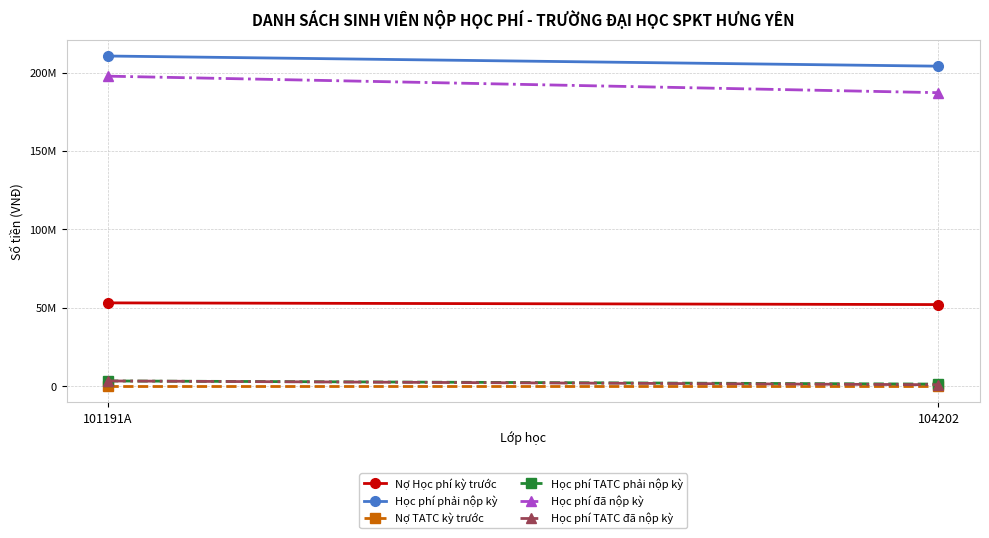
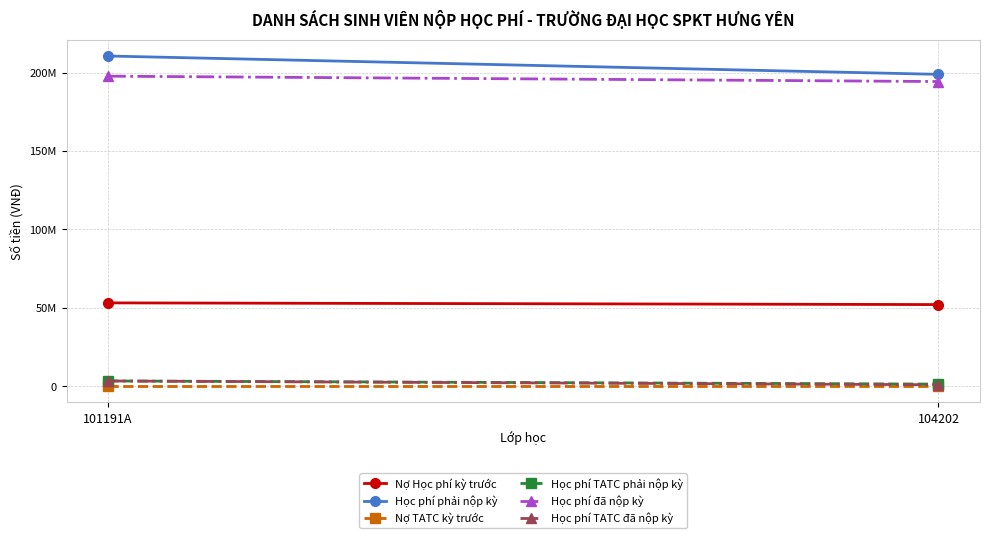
Học phí phải nộp kỳ, 104202: 204000000 -> 199000000
Học phí đã nộp kỳ, 104202: 187000000 -> 194000000
